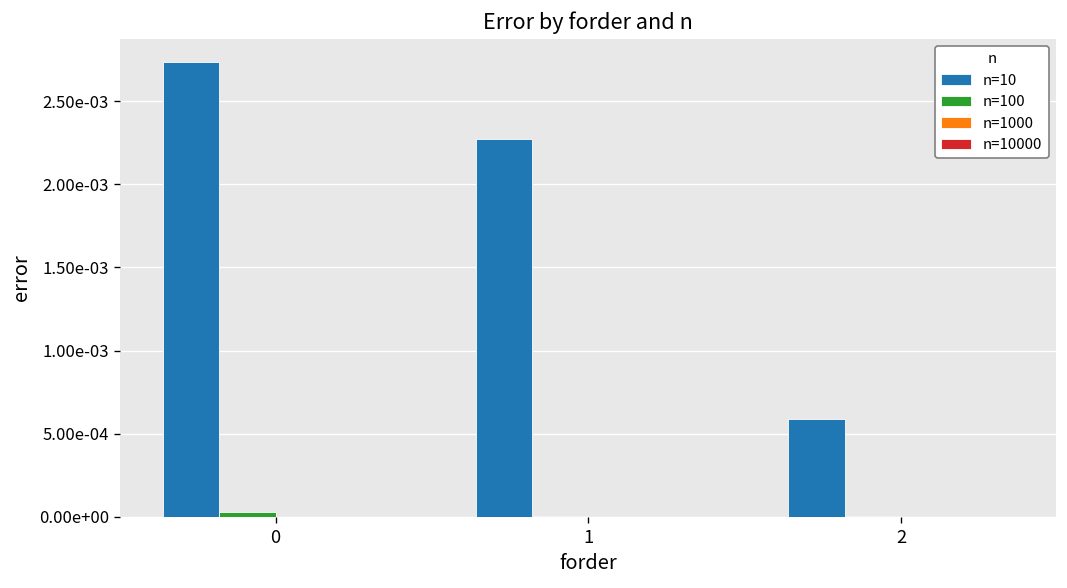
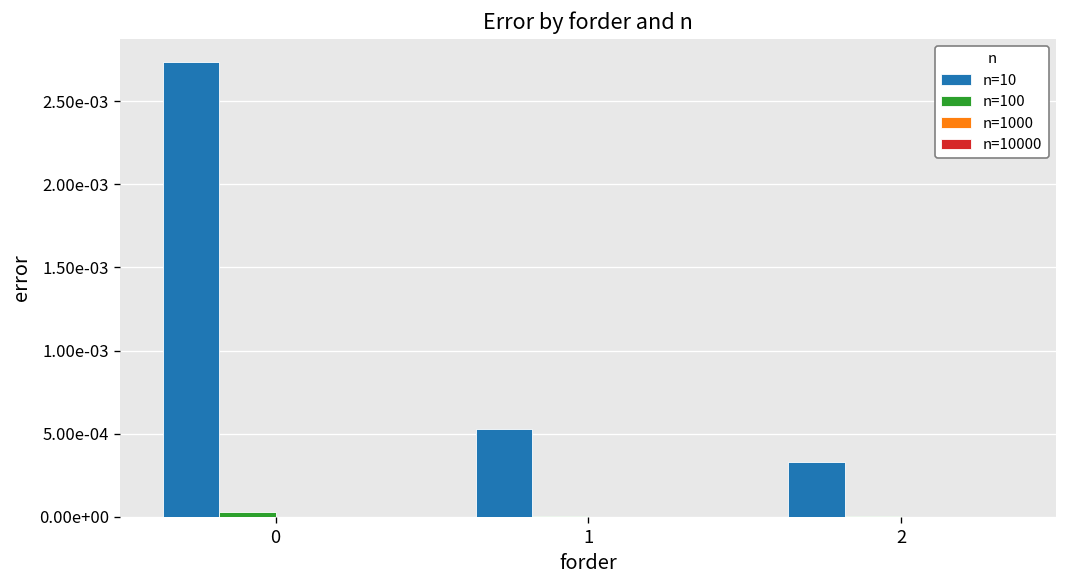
n=10, 1: 0.00227 -> 0.00053
n=10, 2: 0.00059 -> 0.00033
